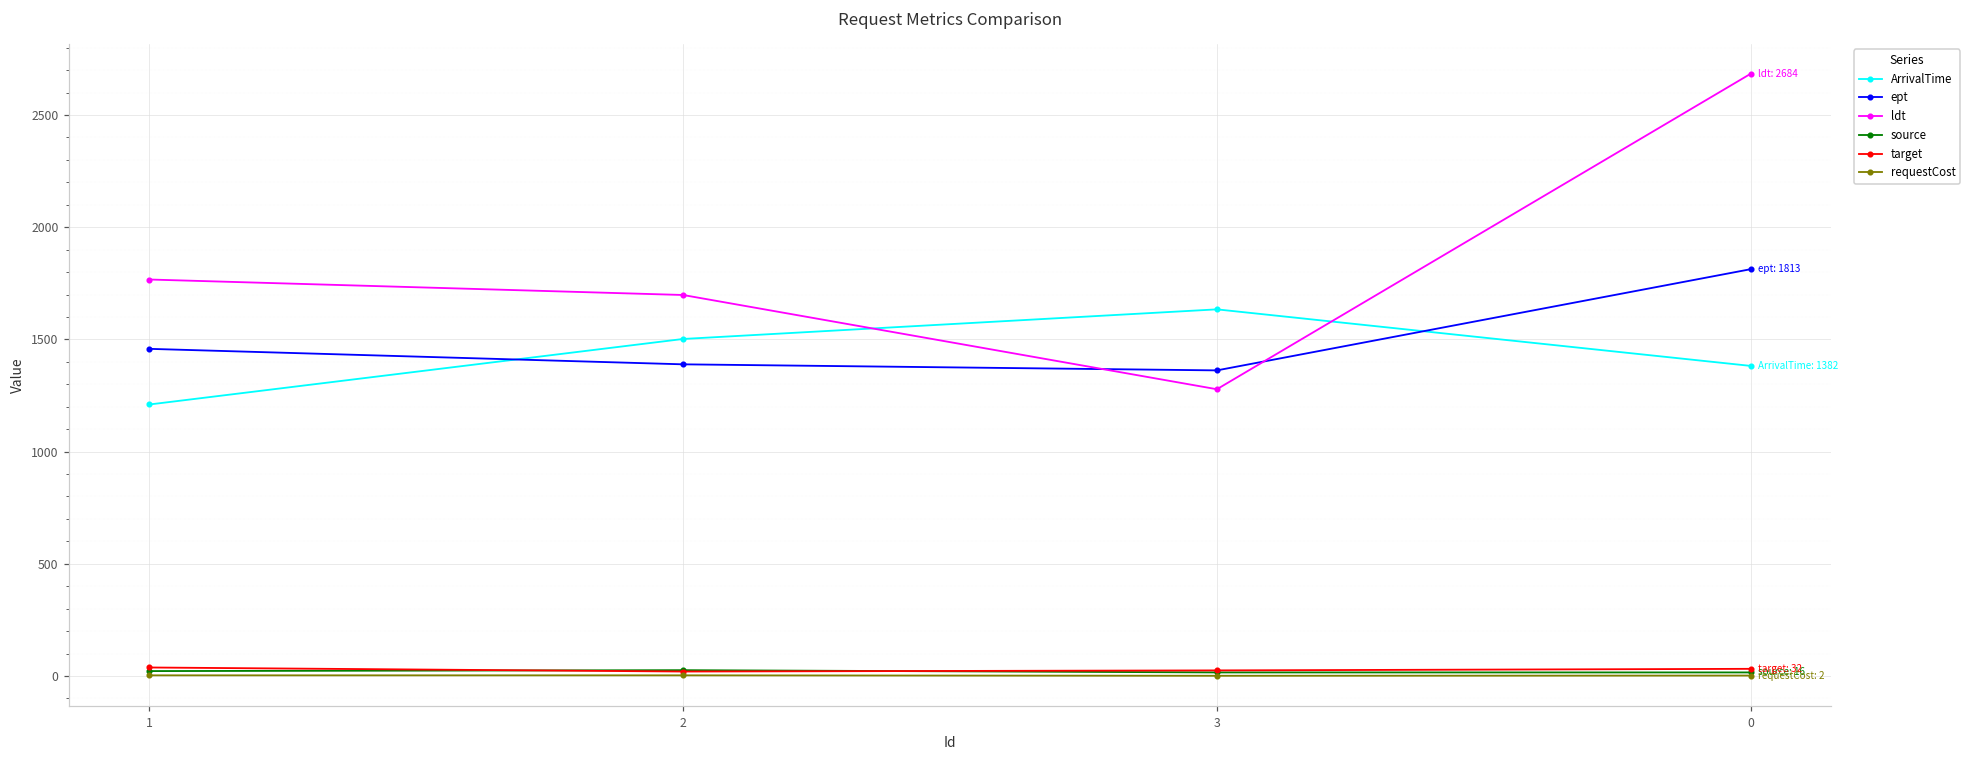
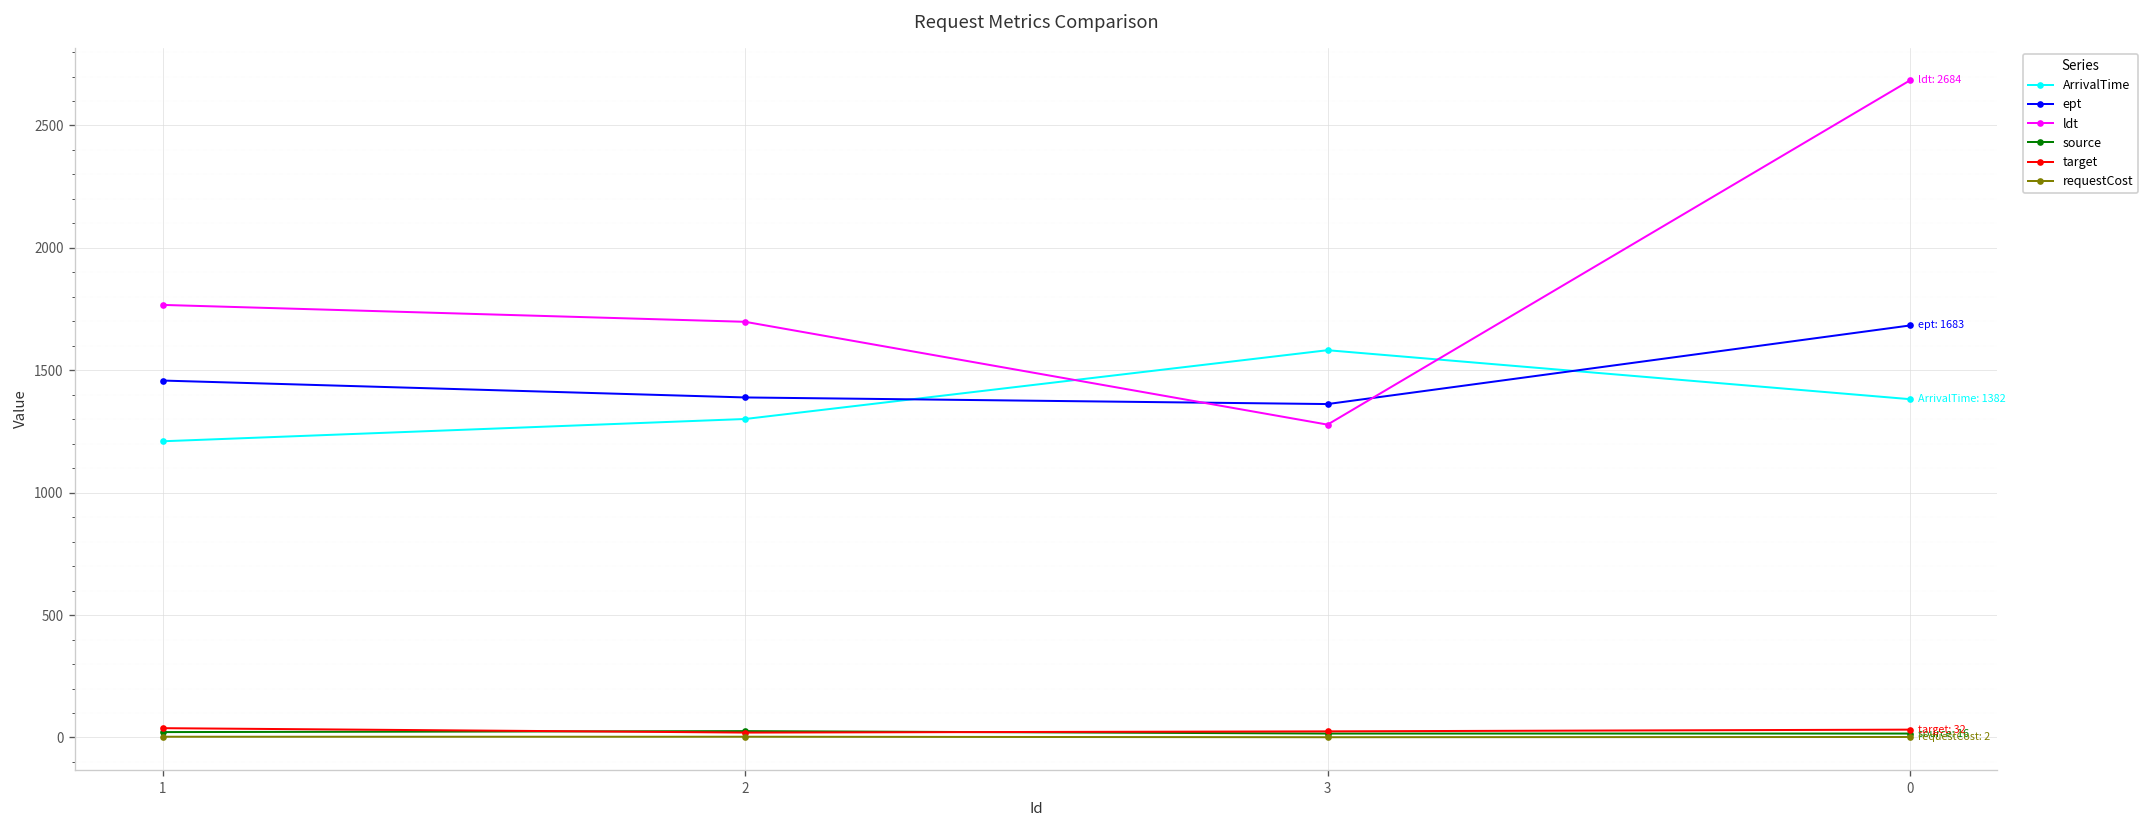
ArrivalTime, 2: 1500 -> 1300
ArrivalTime, 3: 1630 -> 1580
ept, 0: 1813 -> 1683
